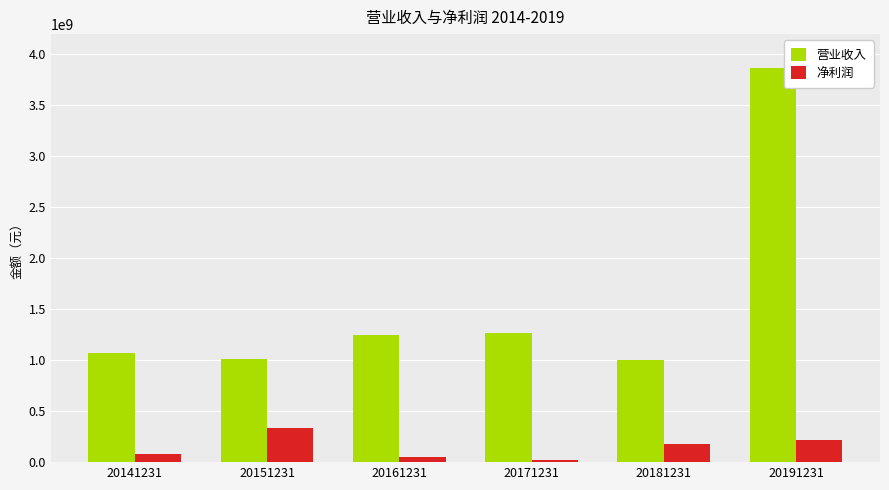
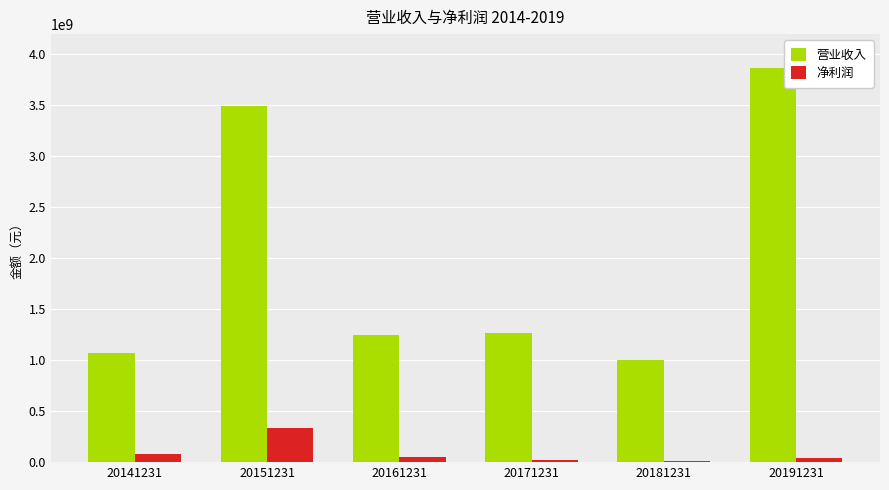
营业收入, 20151231: 1010000000 -> 3500000000
净利润, 20181231: 180000000 -> 10000000
净利润, 20191231: 220000000 -> 40000000
